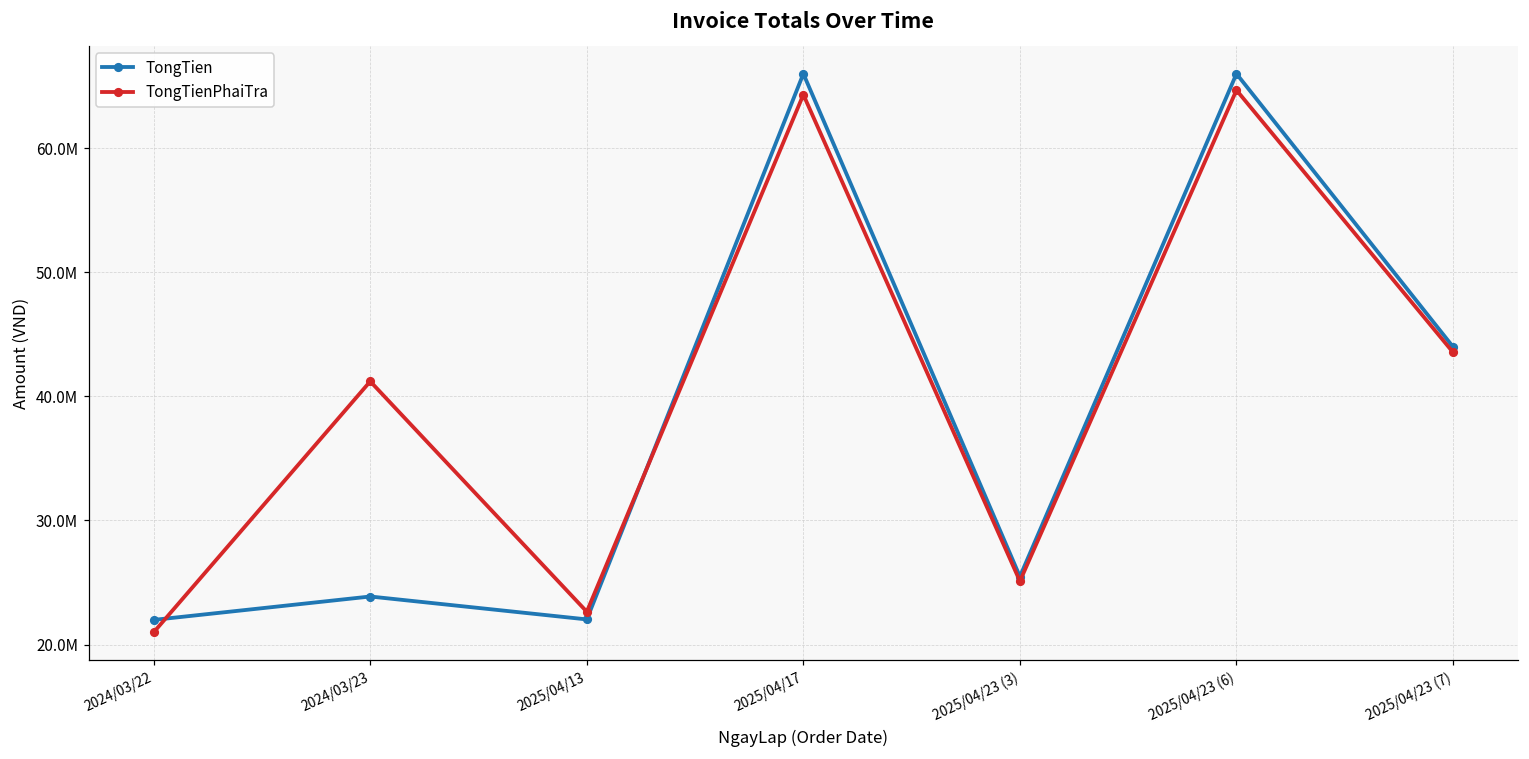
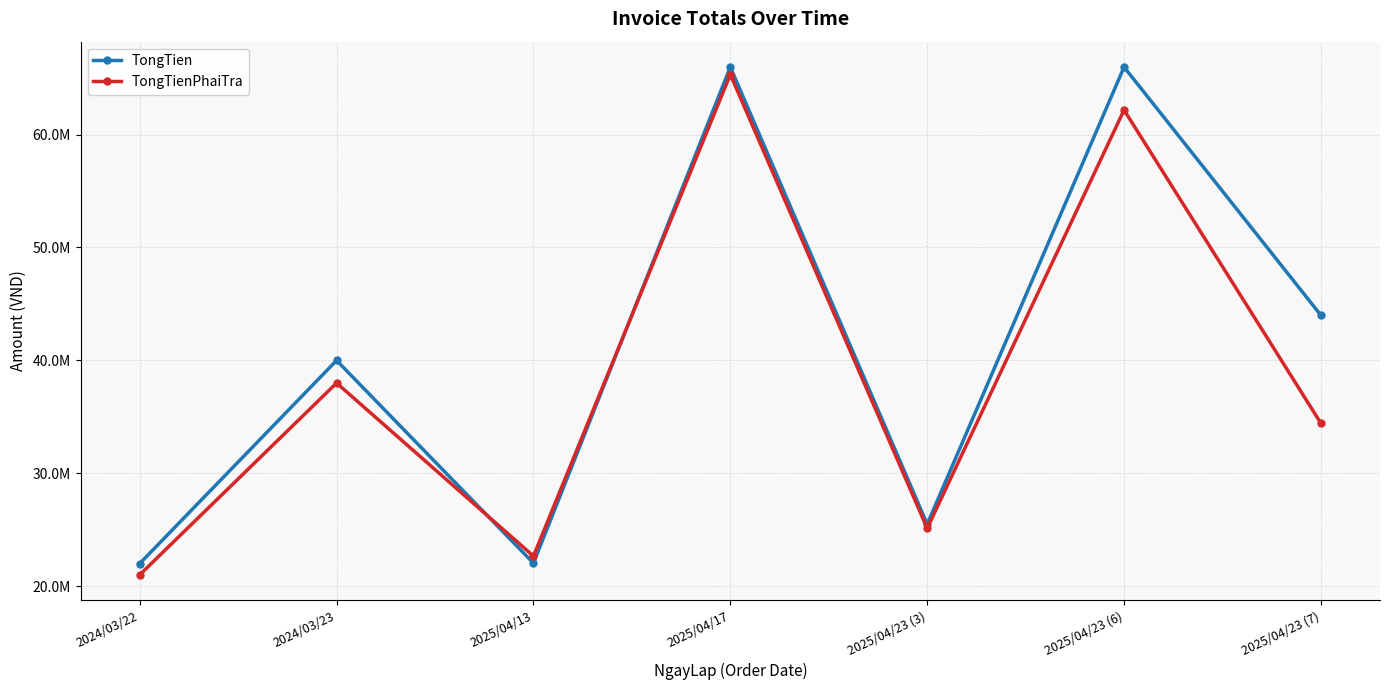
TongTien, 2024/03/23: 23900000 -> 40000000
TongTienPhaiTra, 2024/03/23: 41200000 -> 38000000
TongTienPhaiTra, 2025/04/17: 64300000 -> 65300000
TongTienPhaiTra, 2025/04/23 (6): 64700000 -> 62200000
TongTienPhaiTra, 2025/04/23 (7): 43500000 -> 34400000
